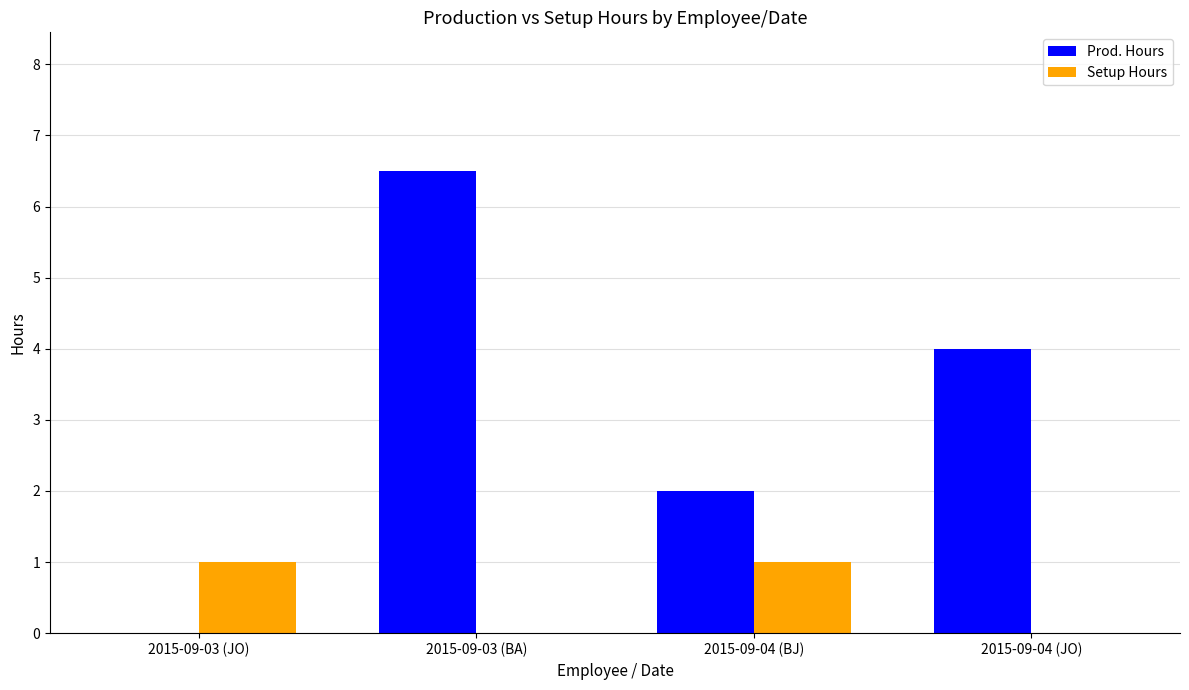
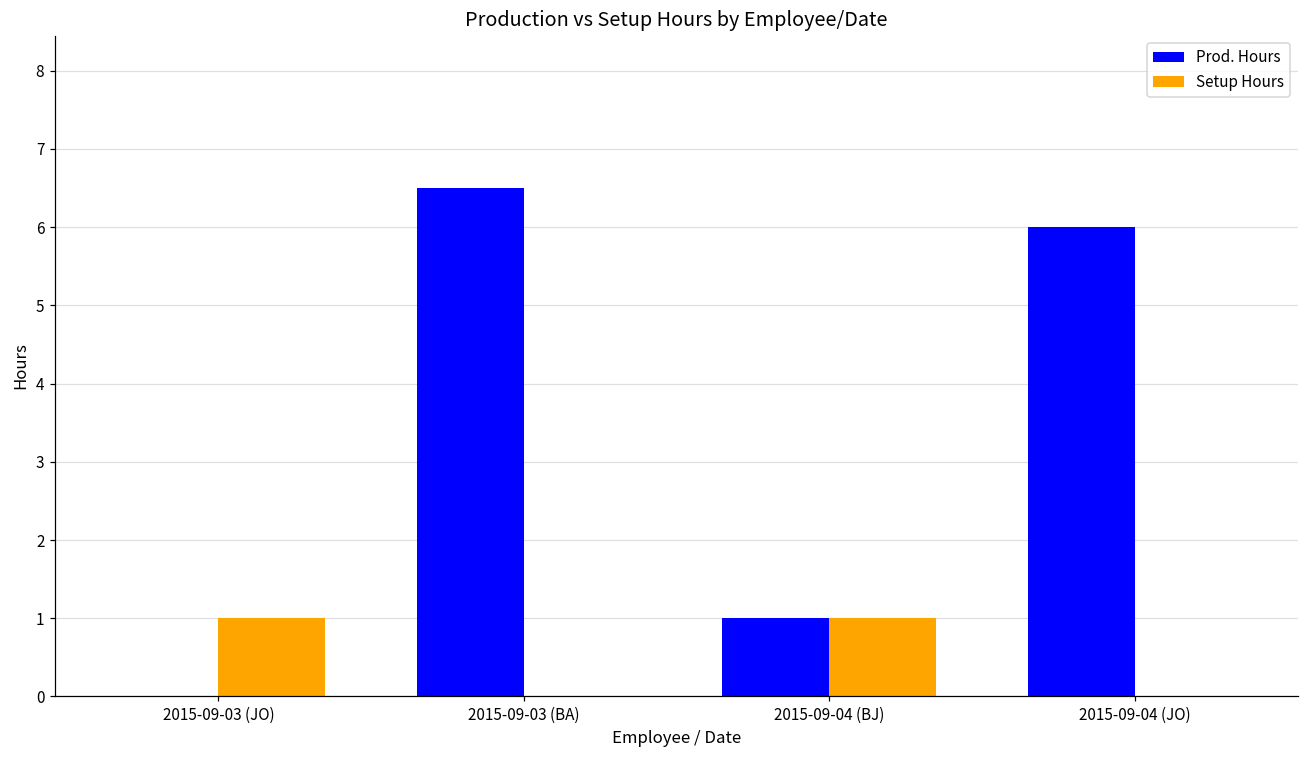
Prod. Hours, 2015-09-04 (BJ): 2 -> 1
Prod. Hours, 2015-09-04 (JO): 4 -> 6
